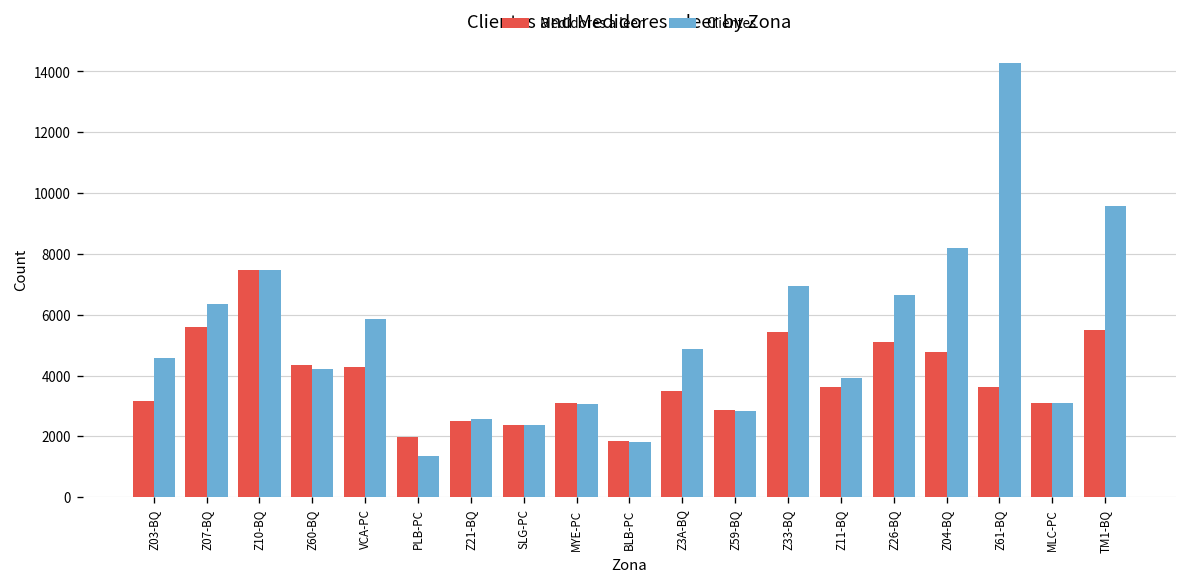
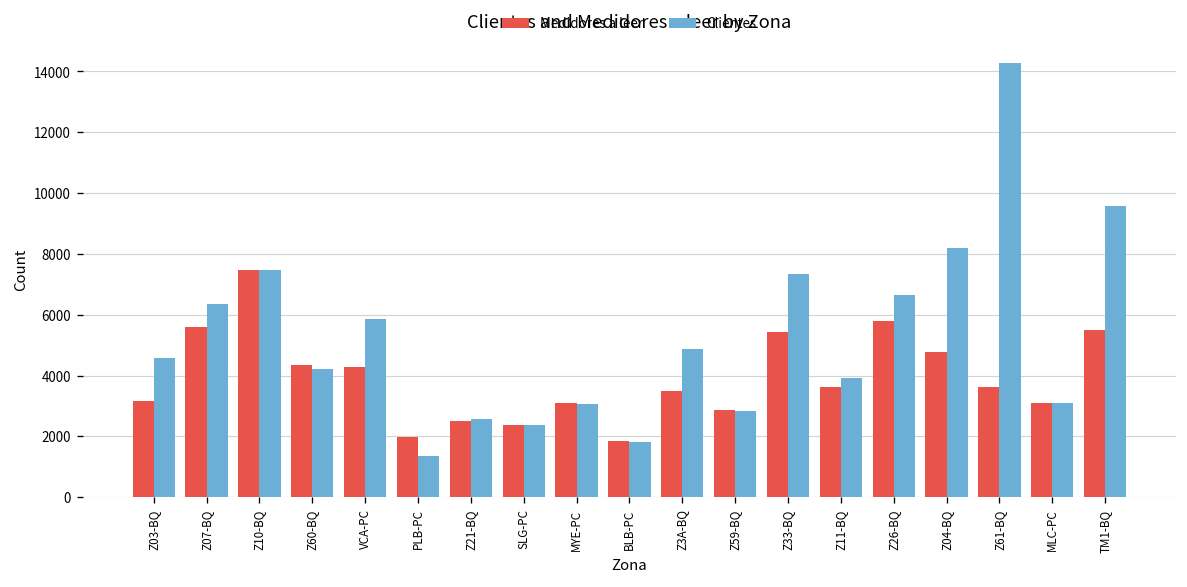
Clientes, Z33-BQ: 6900 -> 7400
Medidores a leer, Z26-BQ: 5100 -> 5800
